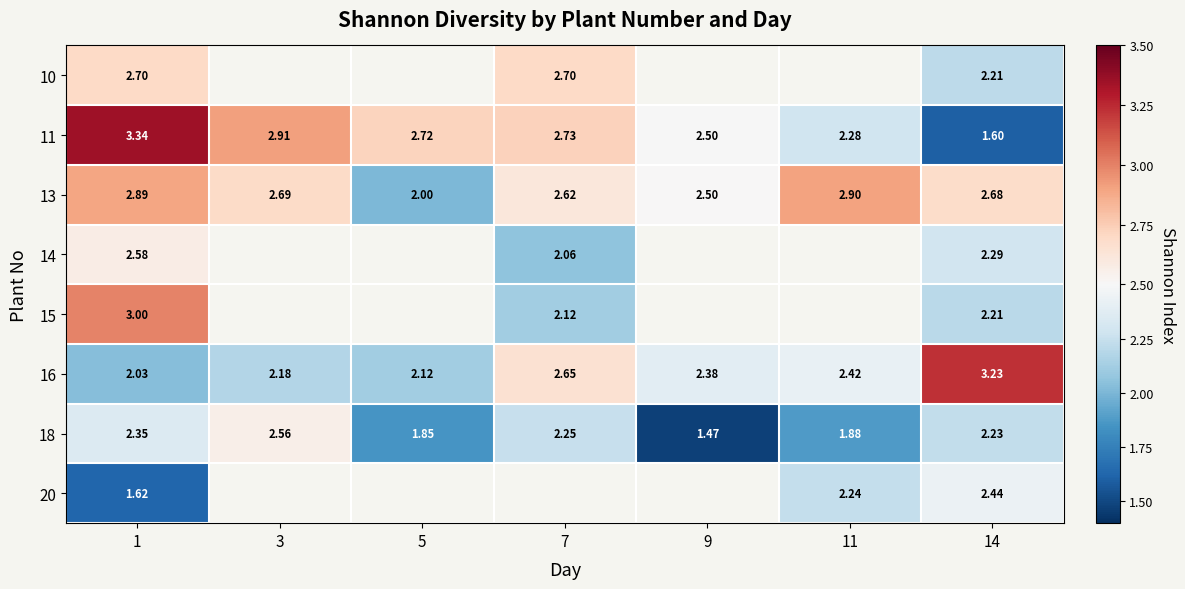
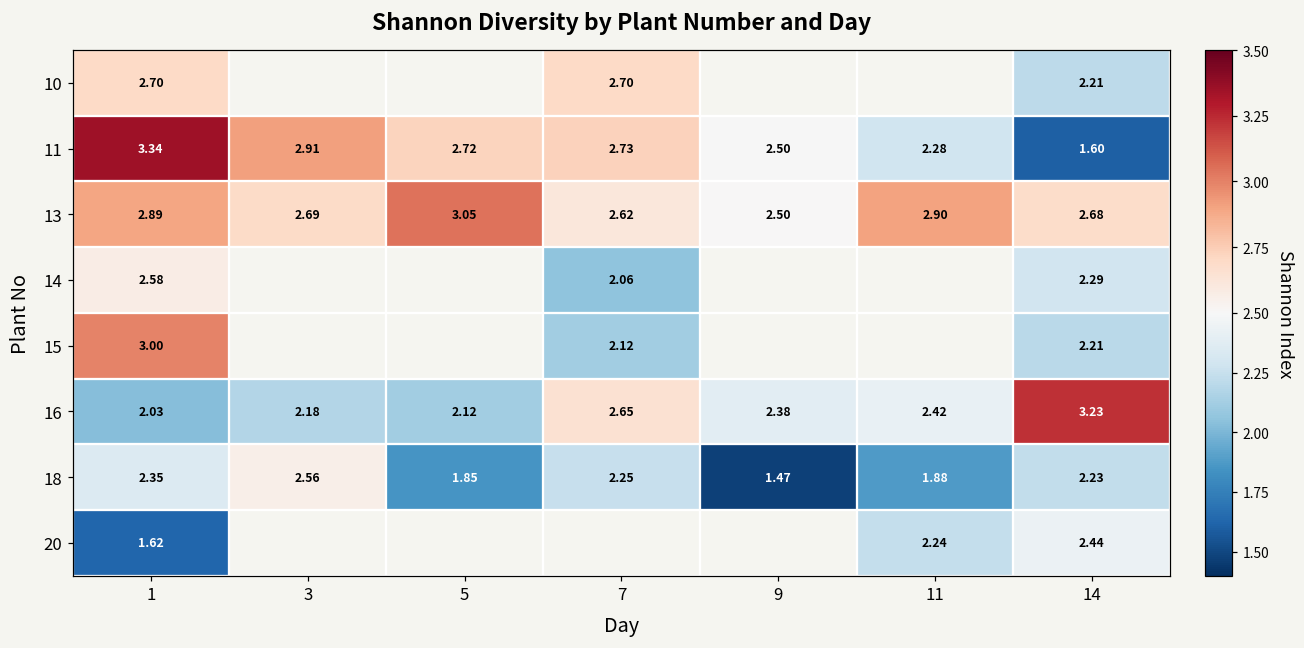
13, 5: 2.00 -> 3.05
